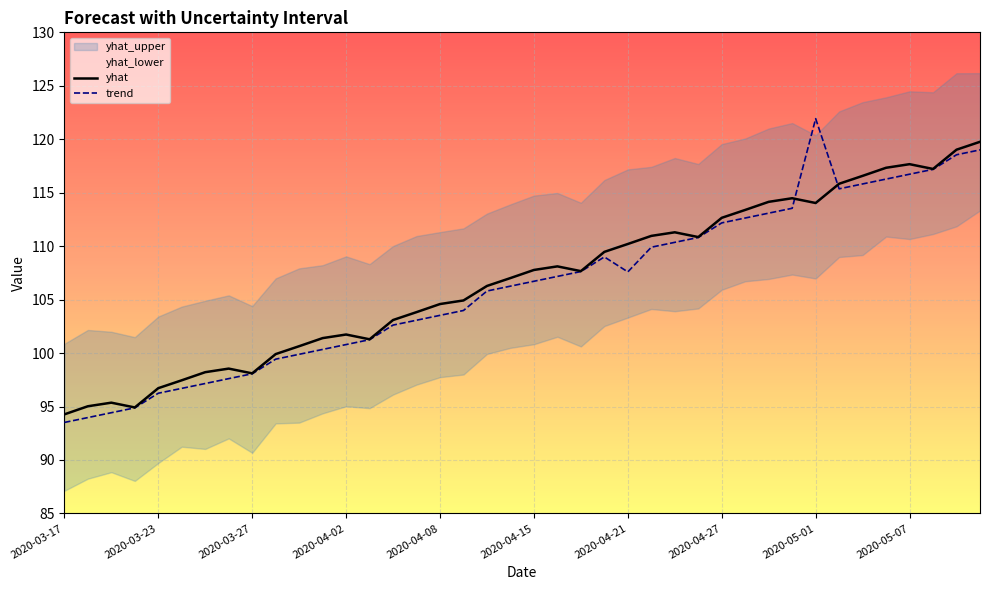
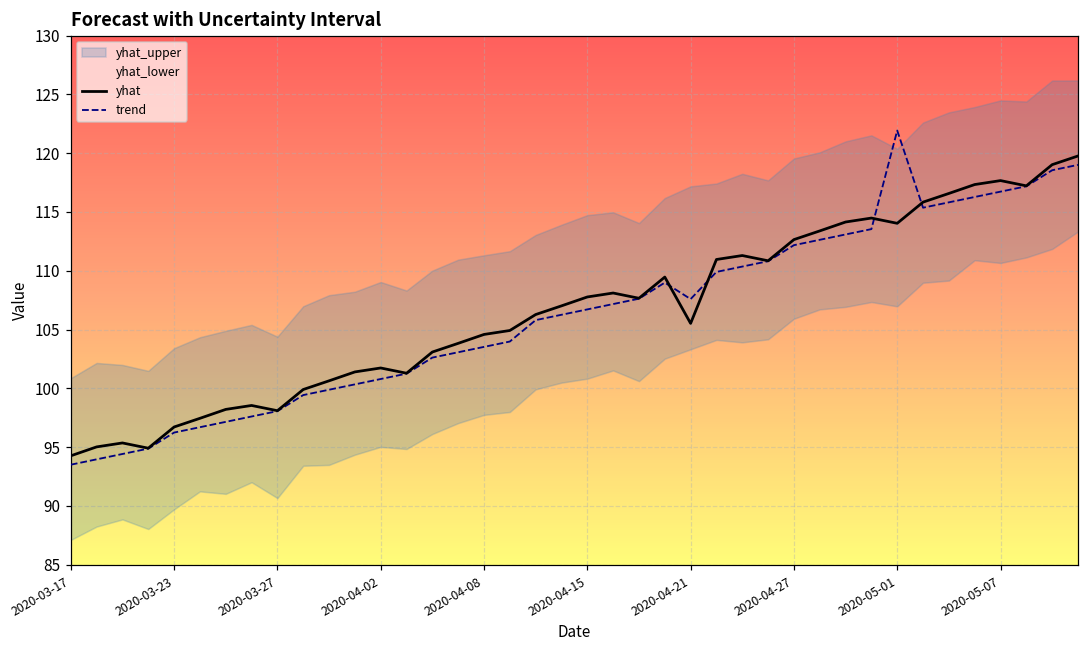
yhat, 2020-04-21: 110.2 -> 105.5
